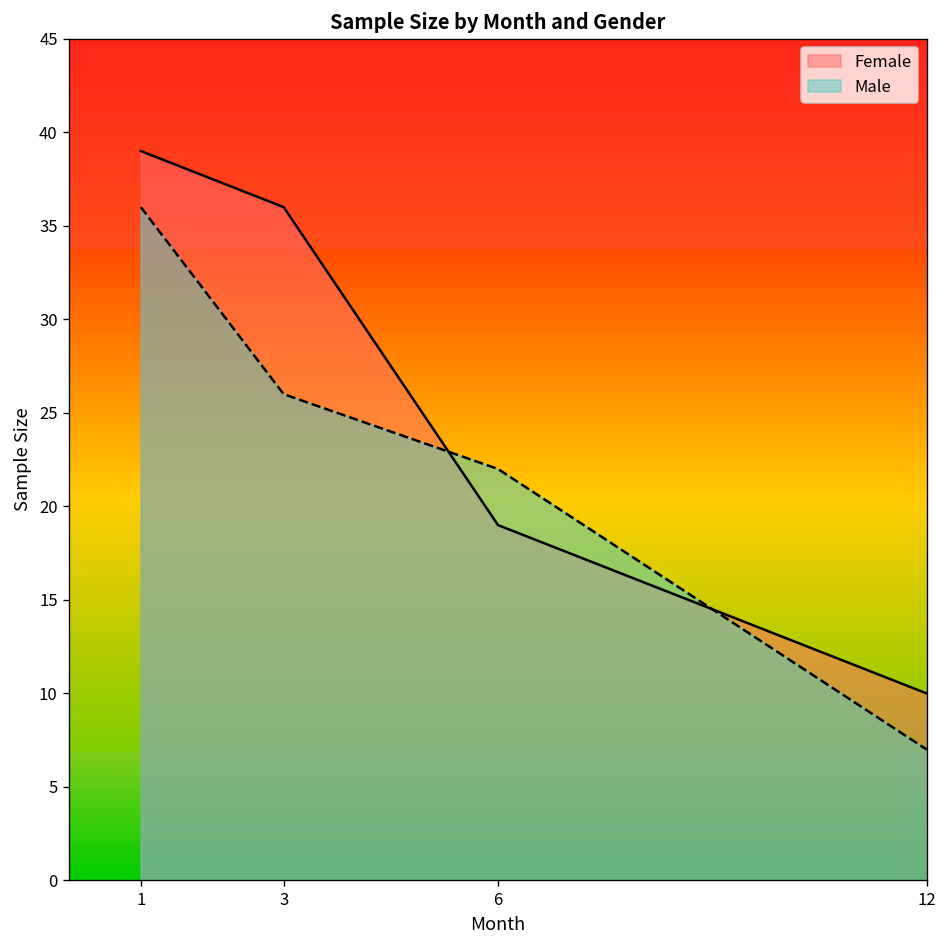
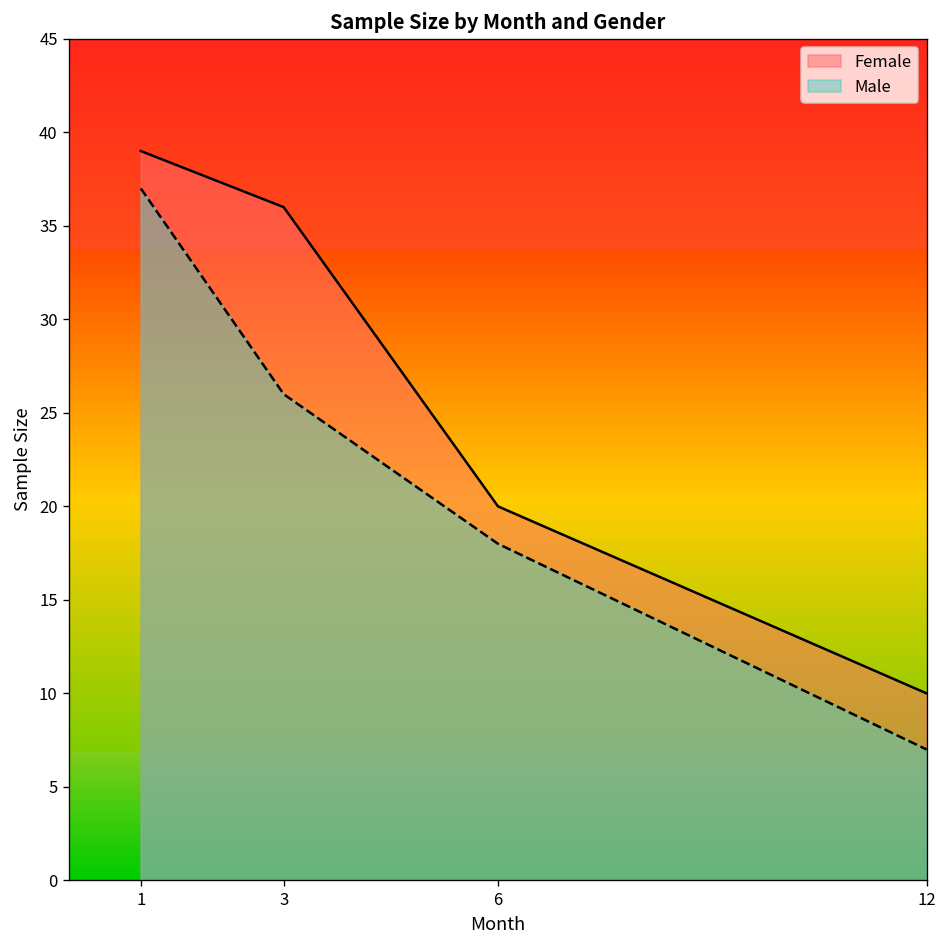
Male, 1: 36 -> 37
Female, 6: 19 -> 20
Male, 6: 22 -> 18
